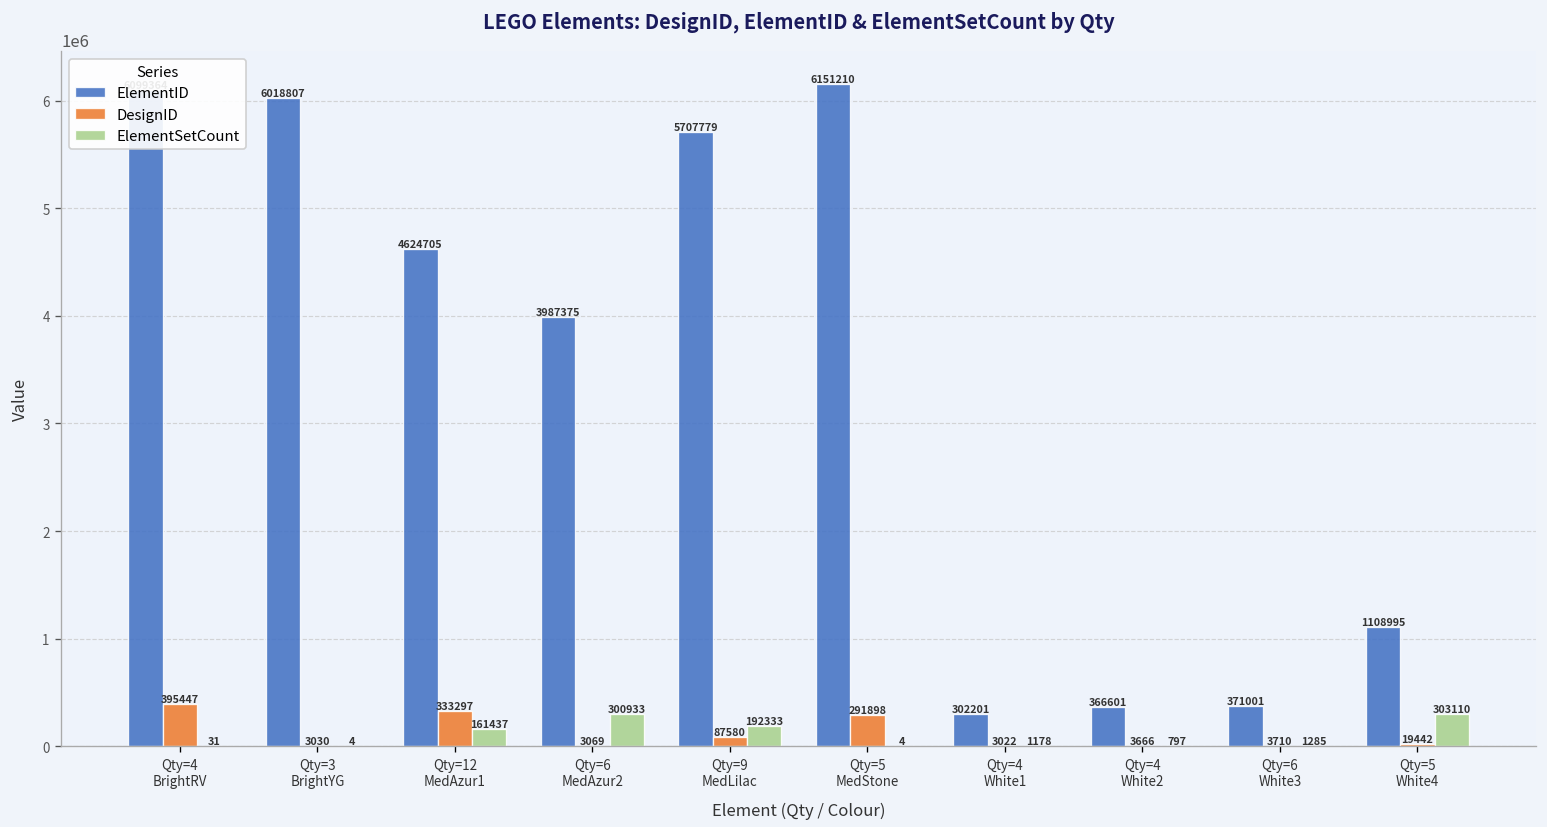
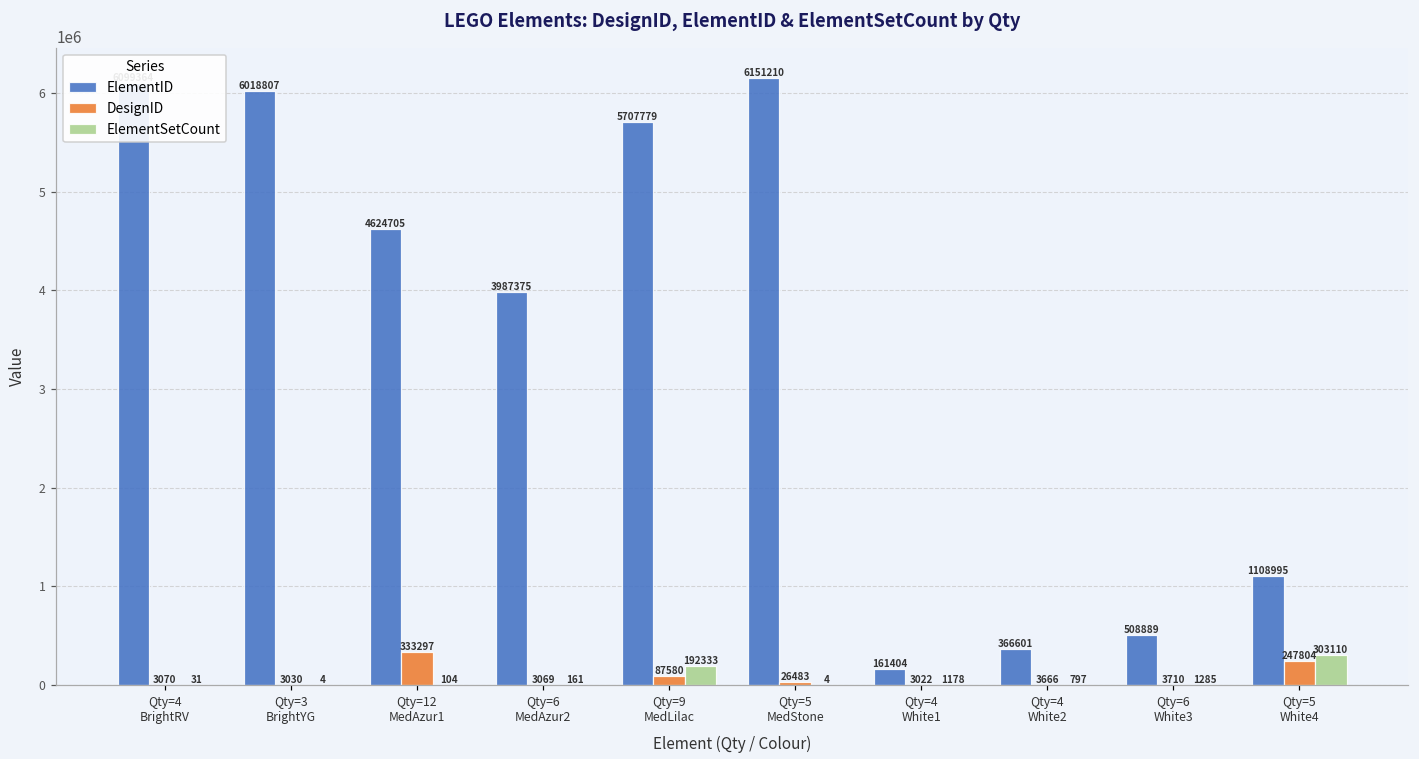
DesignID, Qty=4 BrightRV: 395447 -> 3070
ElementSetCount, Qty=12 MedAzur1: 161437 -> 104
ElementSetCount, Qty=6 MedAzur2: 300933 -> 161
DesignID, Qty=5 MedStone: 291898 -> 26483
ElementID, Qty=4 White1: 302201 -> 161404
ElementID, Qty=6 White3: 371001 -> 508889
DesignID, Qty=5 White4: 19442 -> 247804
